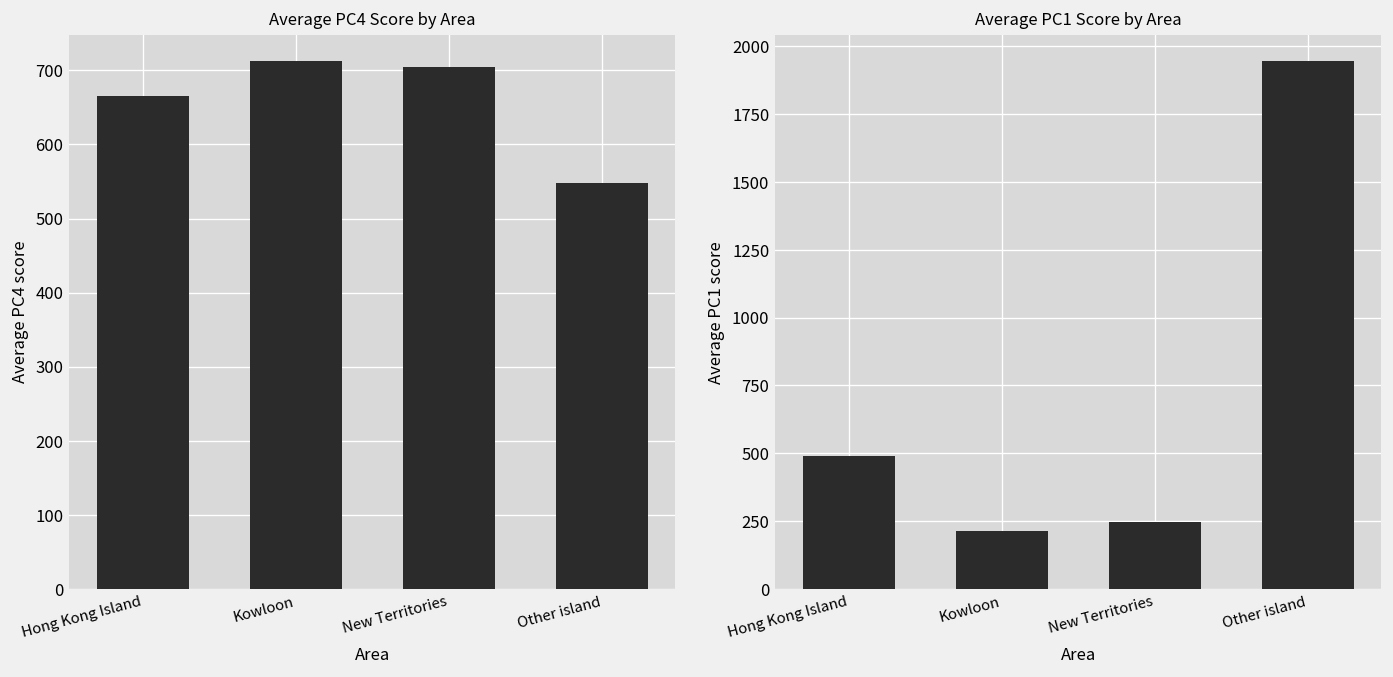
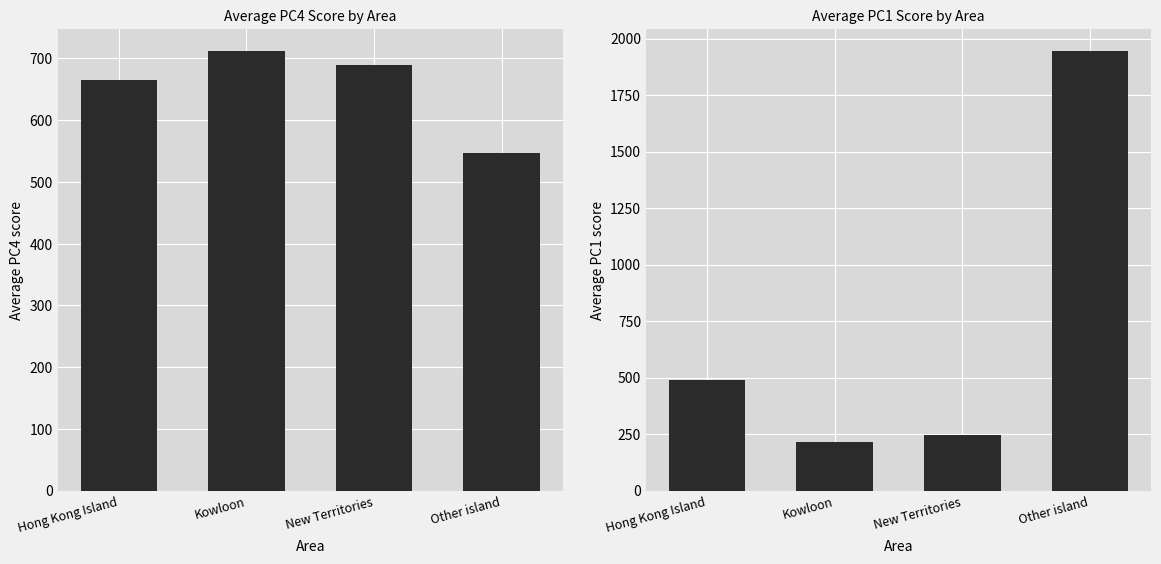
Average PC4 Score by Area, New Territories: 700 -> 690
